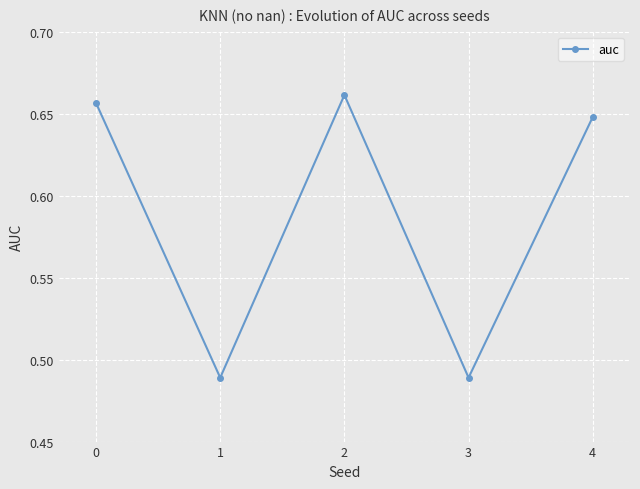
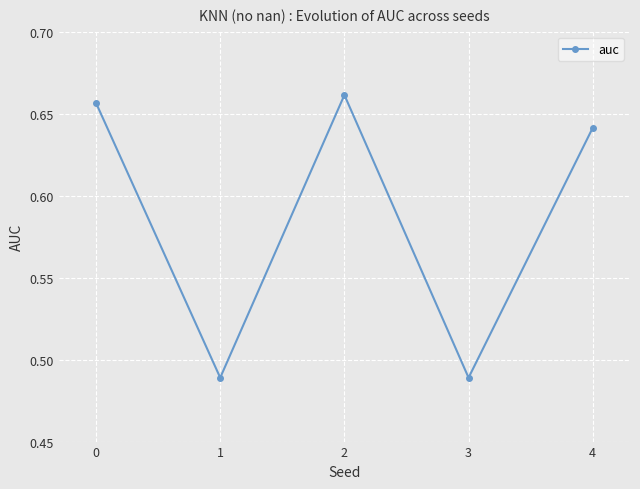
4: 0.648 -> 0.641
